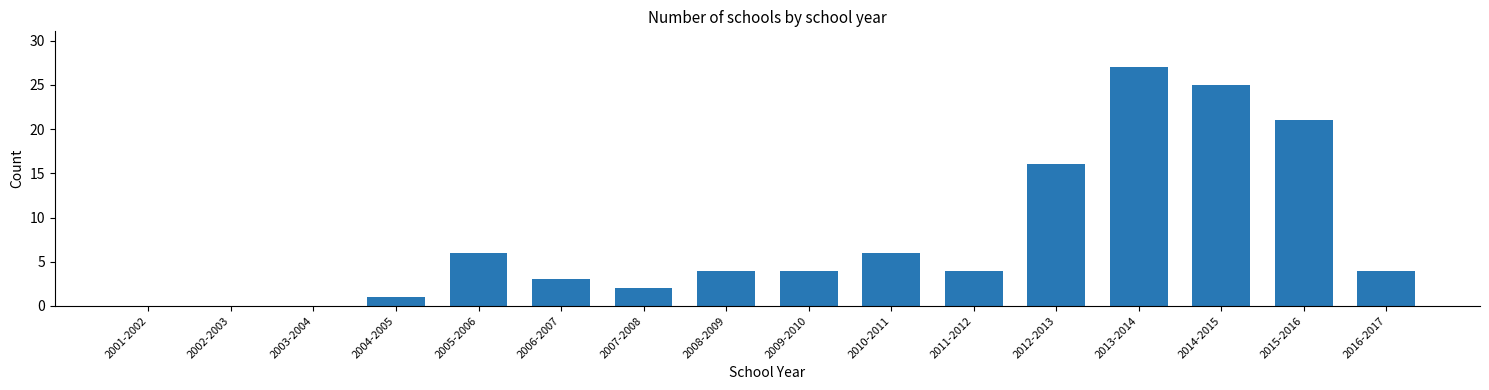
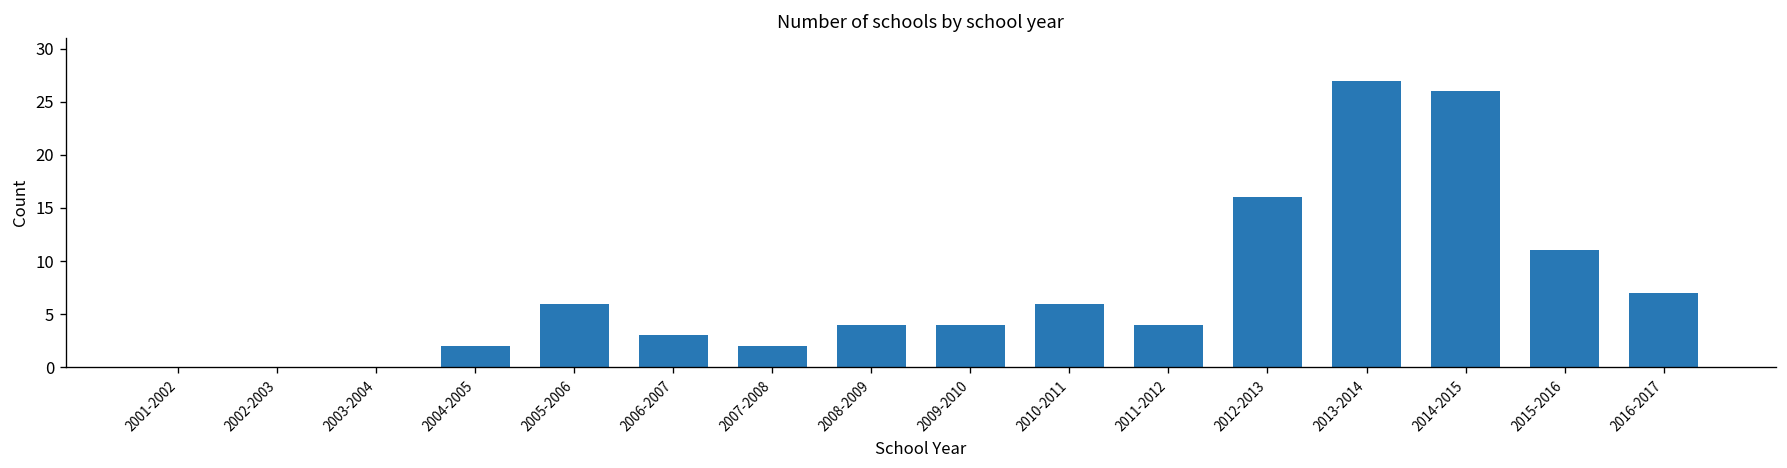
2004-2005: 1 -> 2
2014-2015: 25 -> 26
2015-2016: 21 -> 11
2016-2017: 4 -> 7
